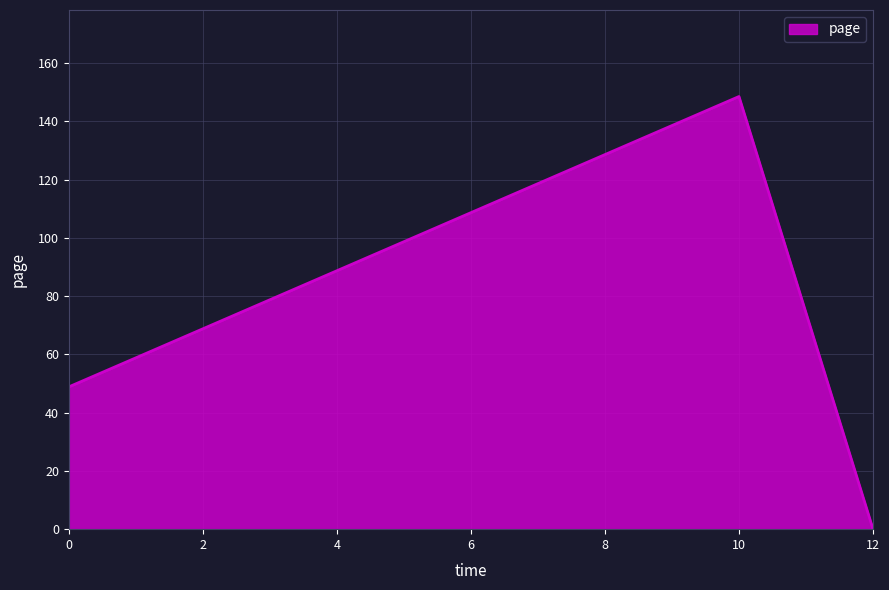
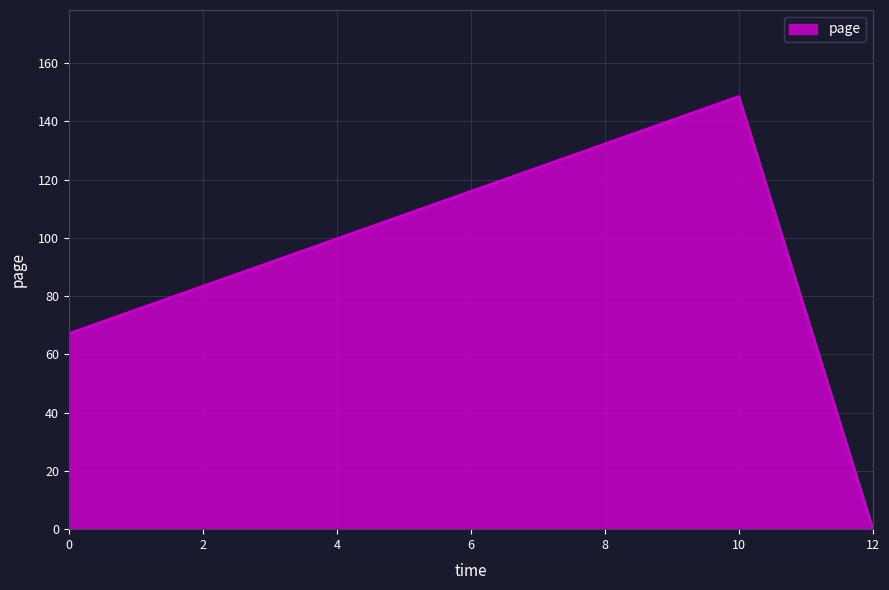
0: 49 -> 67
